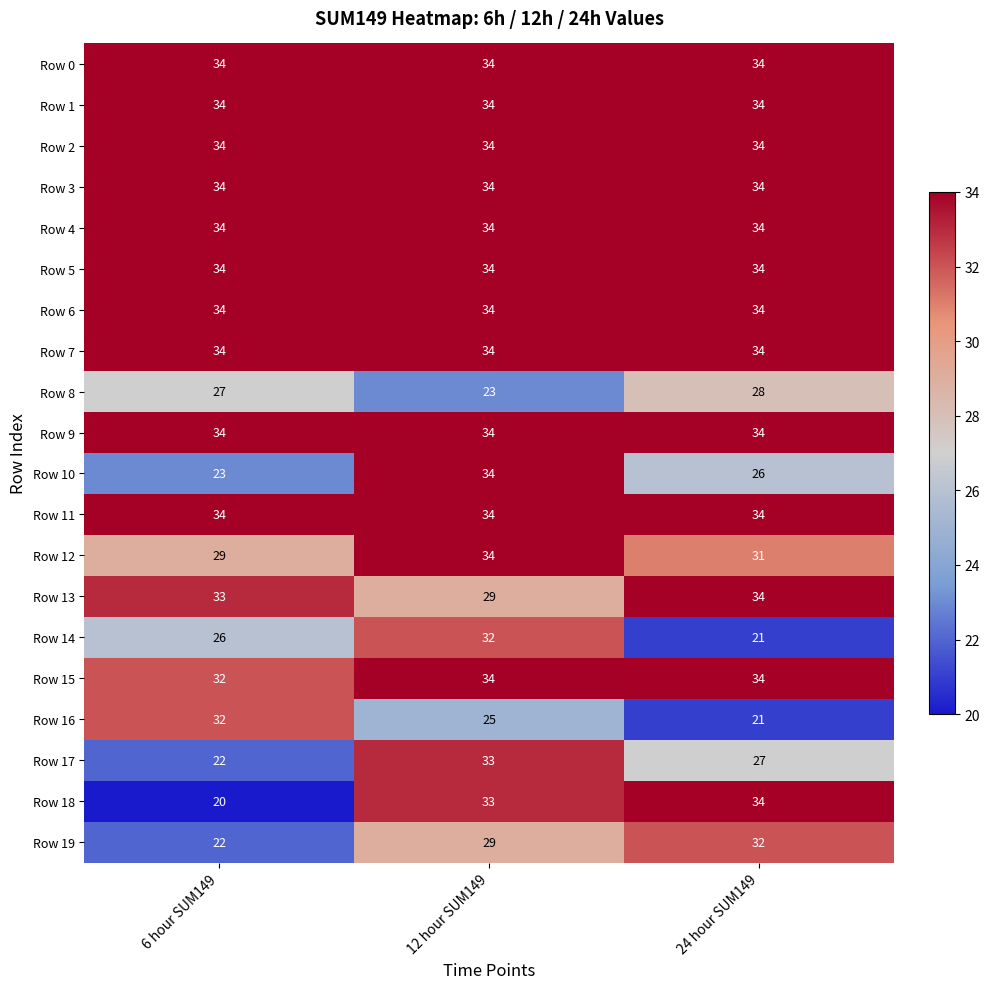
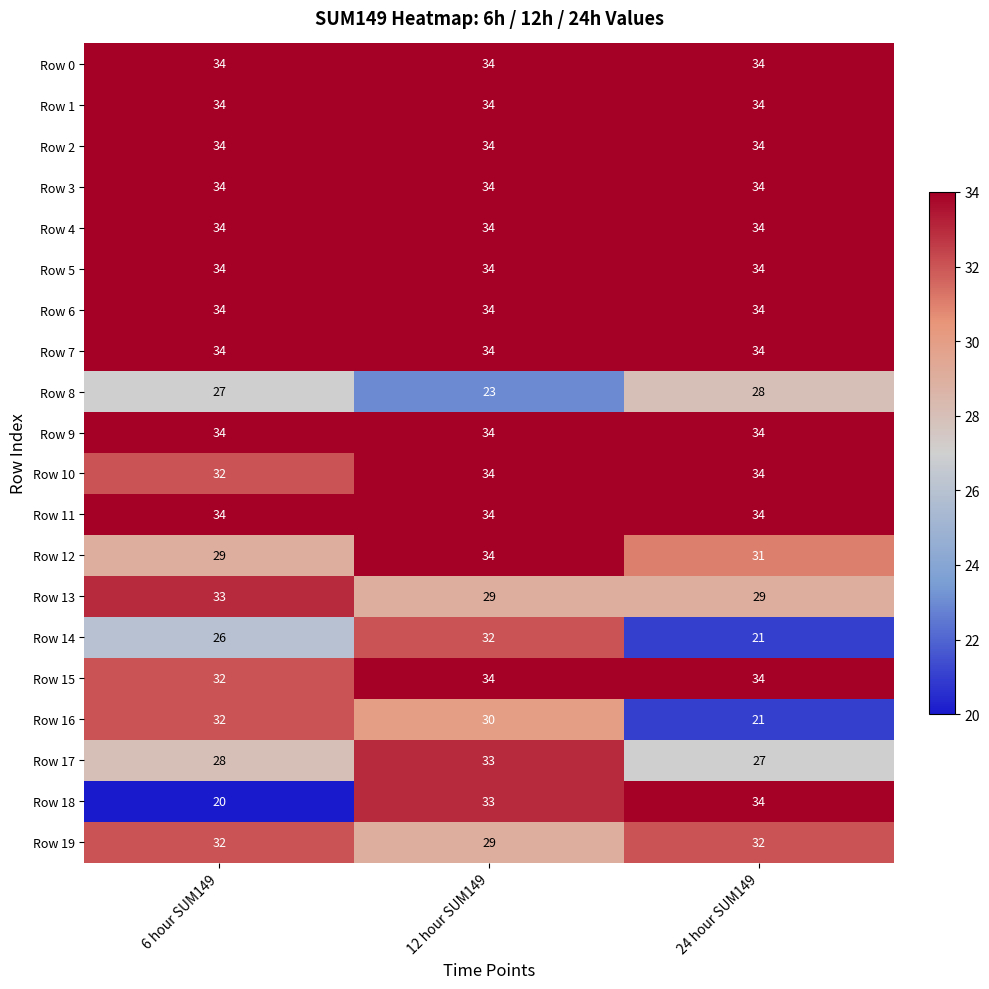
Row 10, 6 hour SUM149: 23 -> 32
Row 10, 24 hour SUM149: 26 -> 34
Row 13, 24 hour SUM149: 34 -> 29
Row 16, 12 hour SUM149: 25 -> 30
Row 17, 6 hour SUM149: 22 -> 28
Row 19, 6 hour SUM149: 22 -> 32
